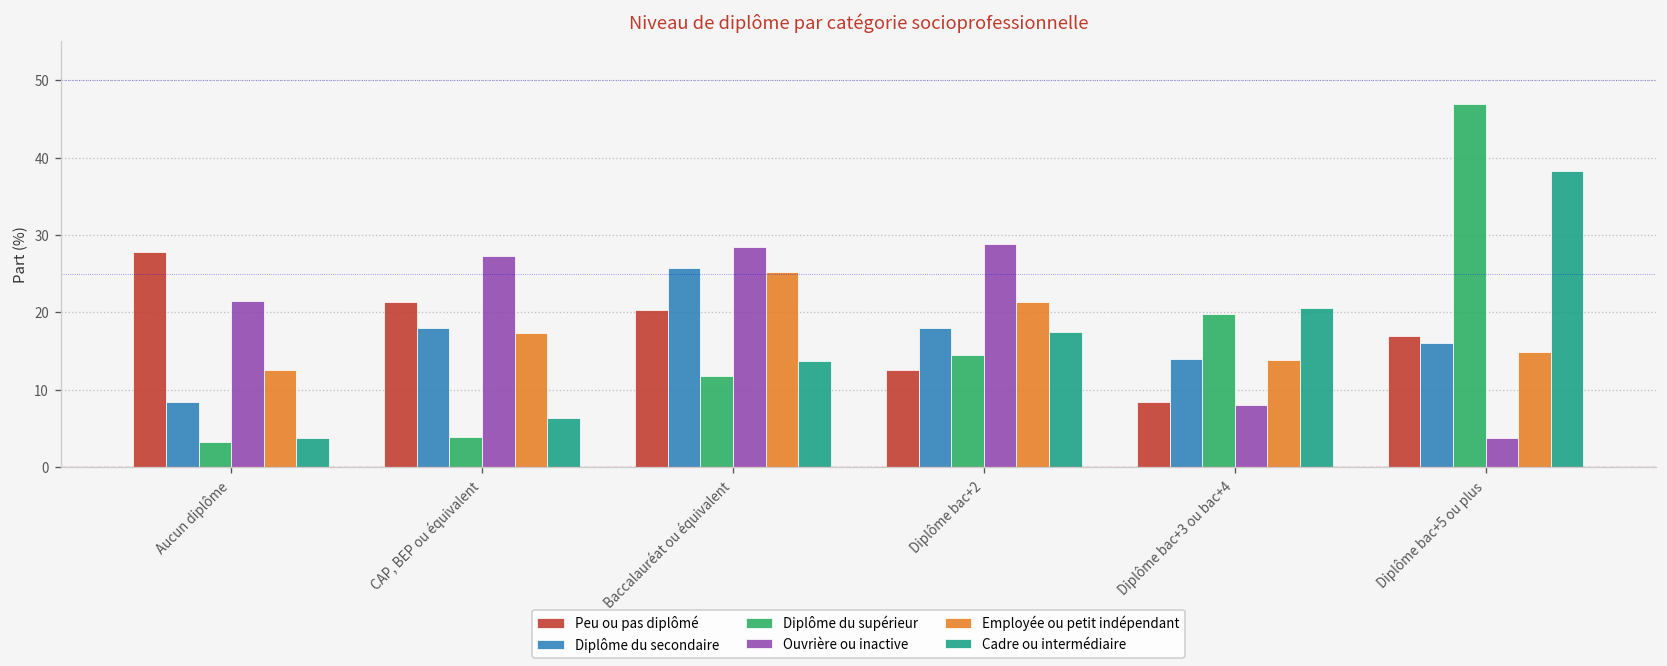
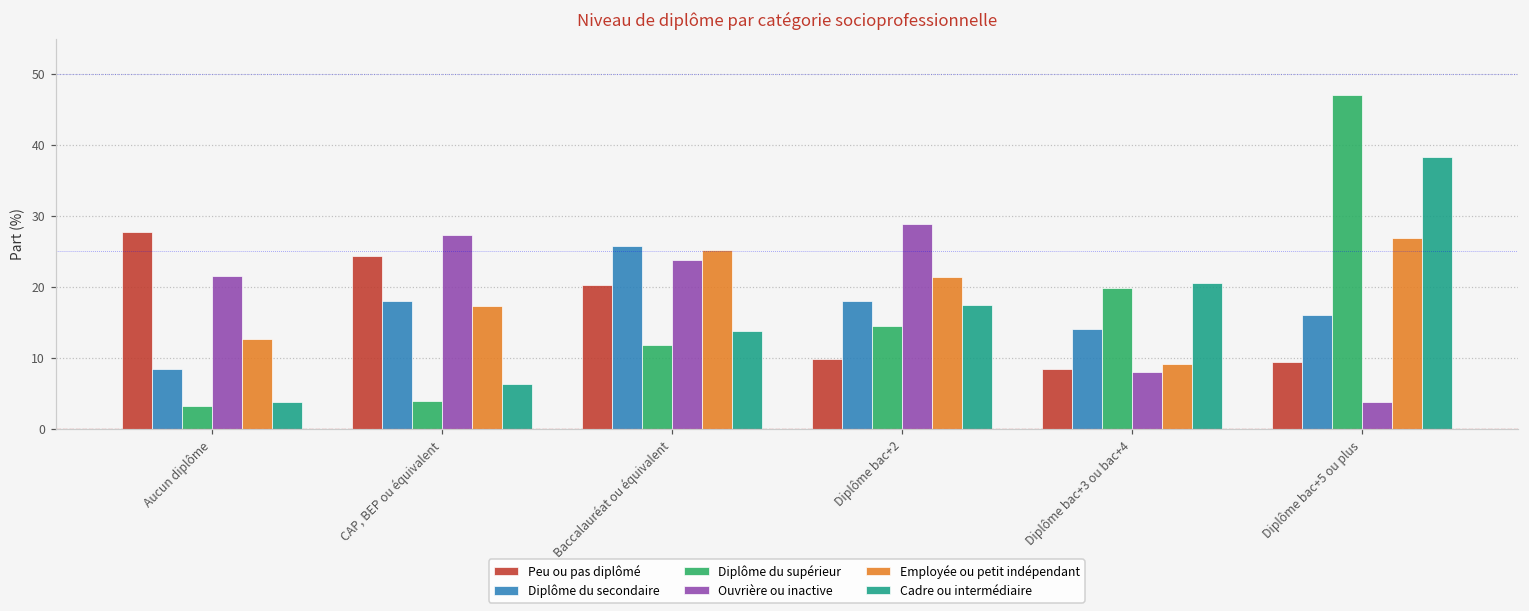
Peu ou pas diplômé, CAP, BEP ou équivalent: 21 -> 24
Ouvrière ou inactive, Baccalauréat ou équivalent: 28 -> 24
Peu ou pas diplômé, Diplôme bac+2: 13 -> 10
Employée ou petit indépendant, Diplôme bac+3 ou bac+4: 14 -> 9
Peu ou pas diplômé, Diplôme bac+5 ou plus: 17 -> 9
Employée ou petit indépendant, Diplôme bac+5 ou plus: 15 -> 27
